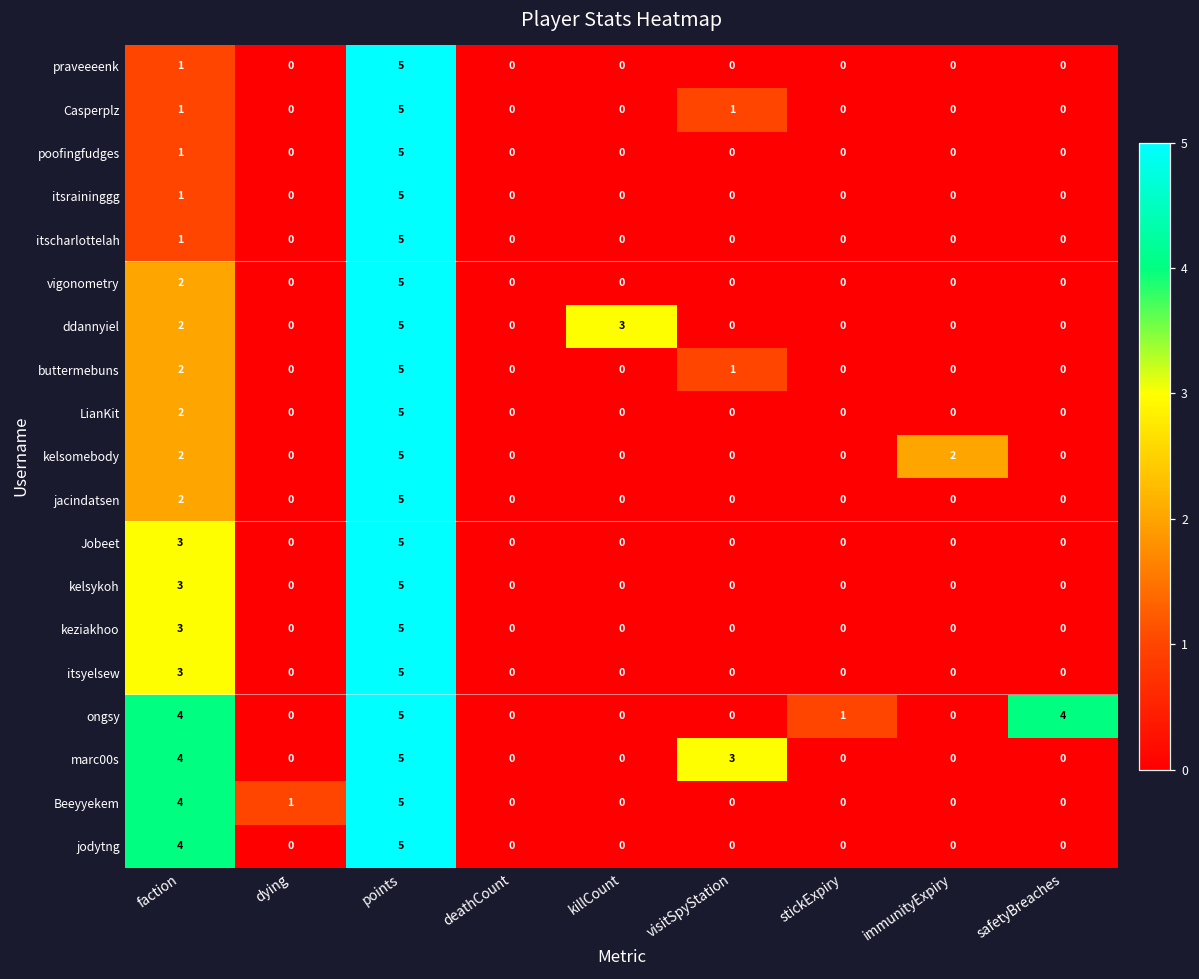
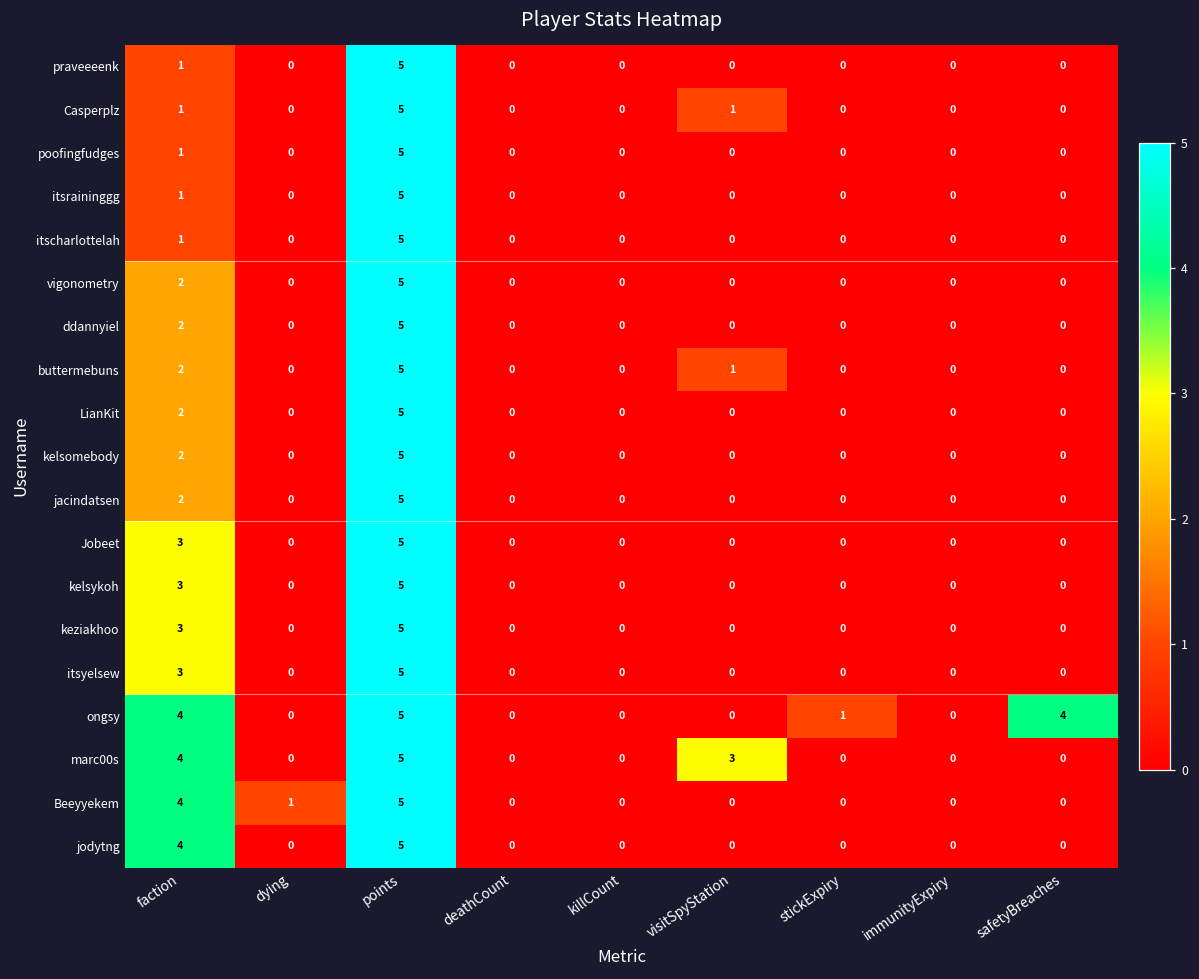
ddannyiel, killCount: 3 -> 0
kelsomebody, immunityExpiry: 2 -> 0
